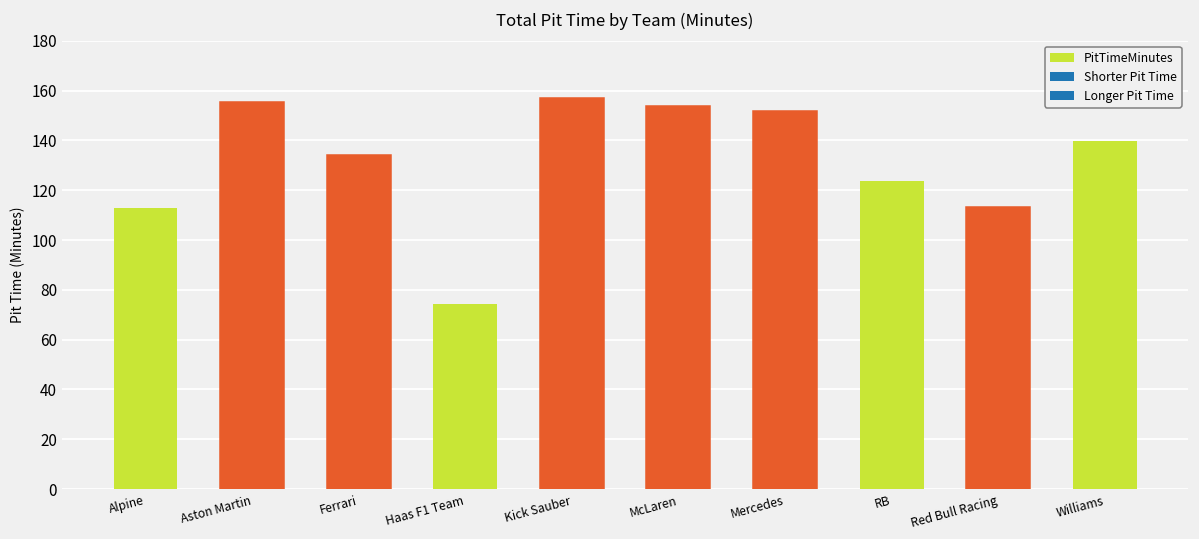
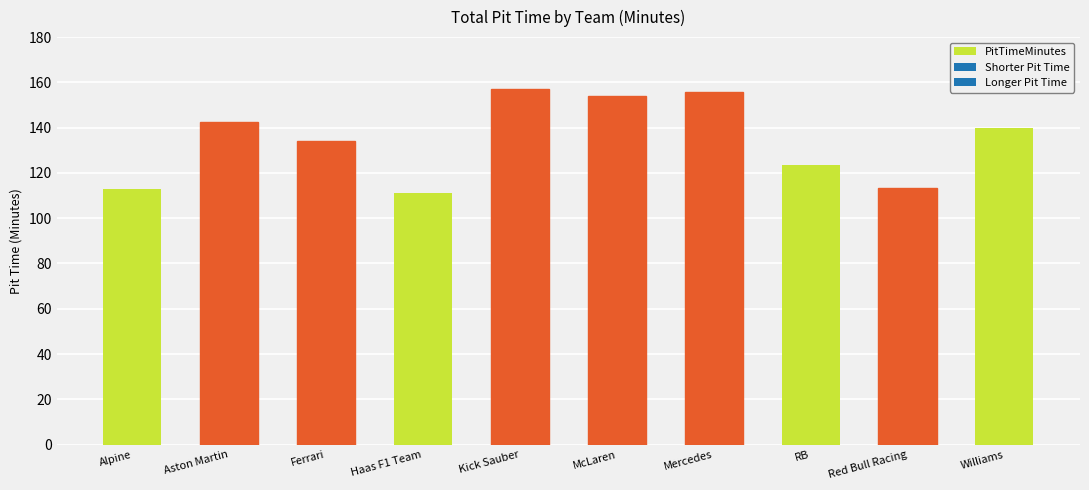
Aston Martin: 156 -> 143
Haas F1 Team: 74 -> 111
Mercedes: 152 -> 156
